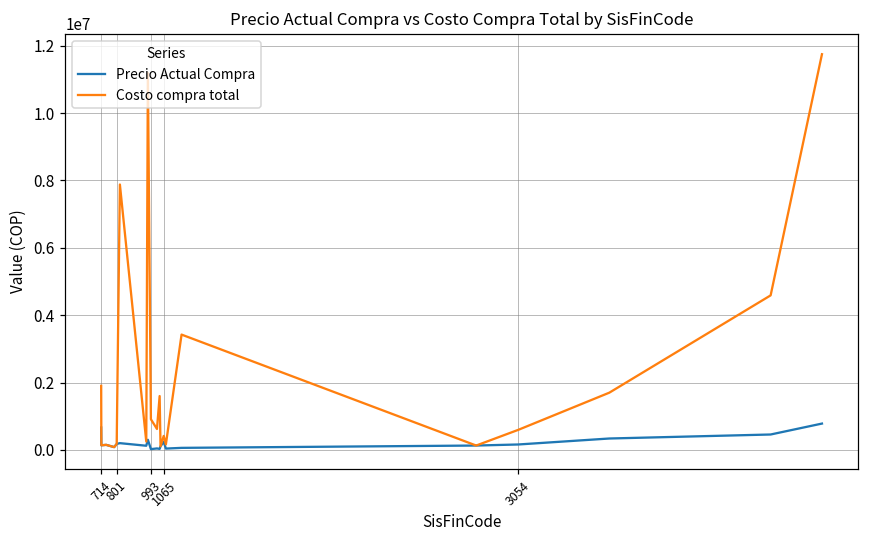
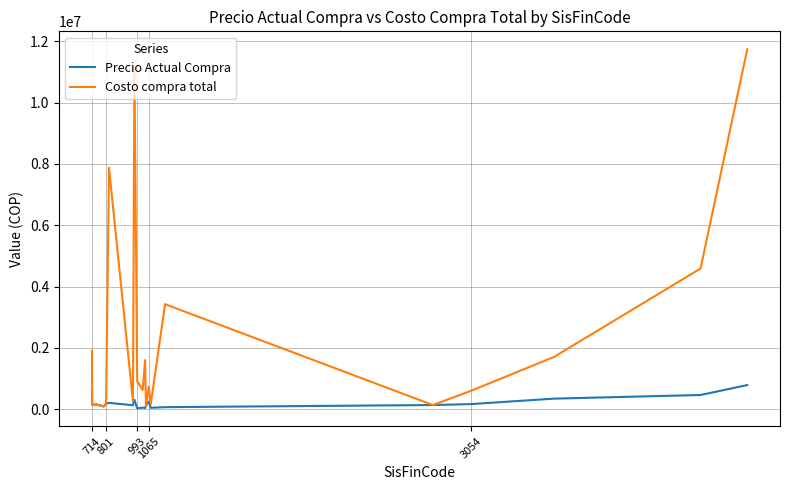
Costo compra total, 1065: 400000 -> 700000
